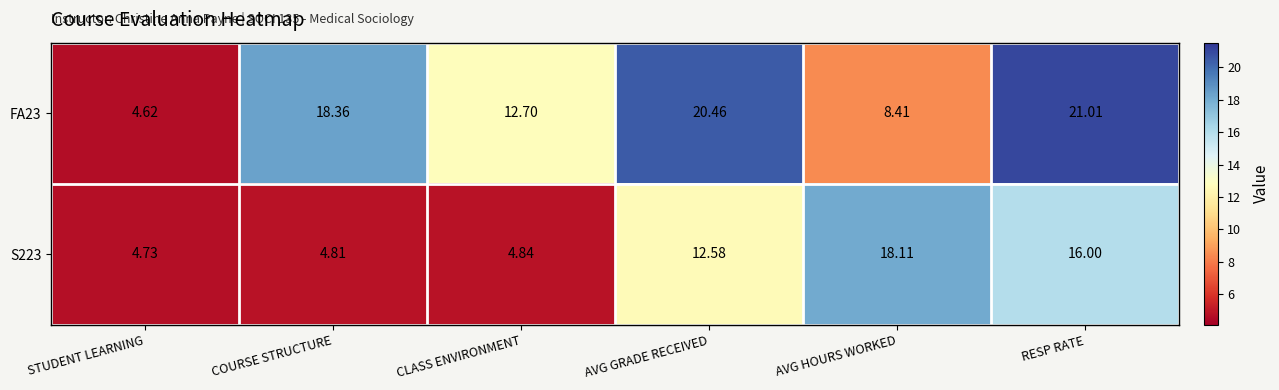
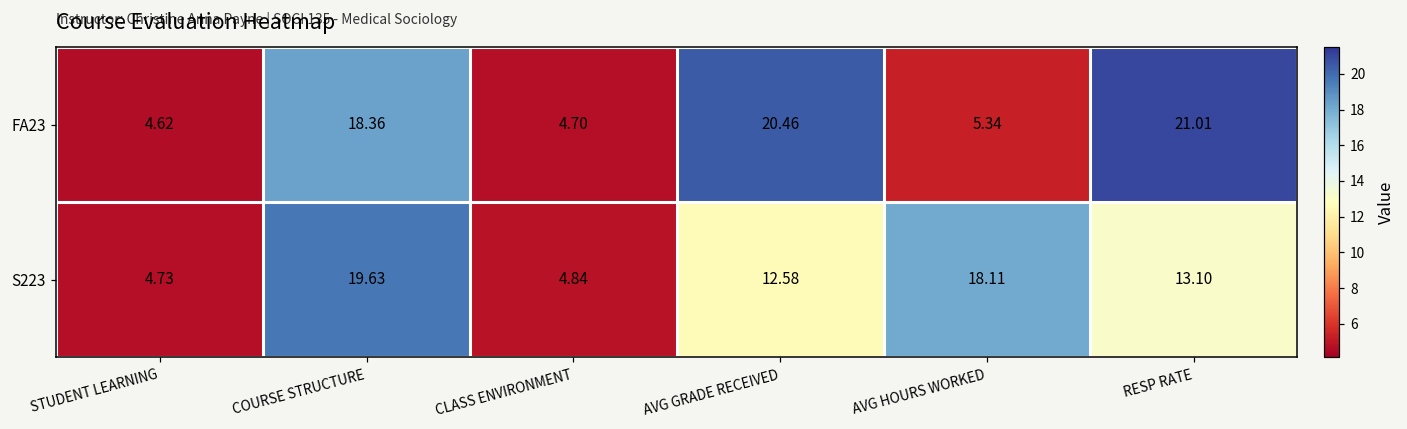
FA23, CLASS ENVIRONMENT: 12.70 -> 4.70
FA23, AVG HOURS WORKED: 8.41 -> 5.34
S223, COURSE STRUCTURE: 4.81 -> 19.63
S223, RESP RATE: 16.00 -> 13.10
